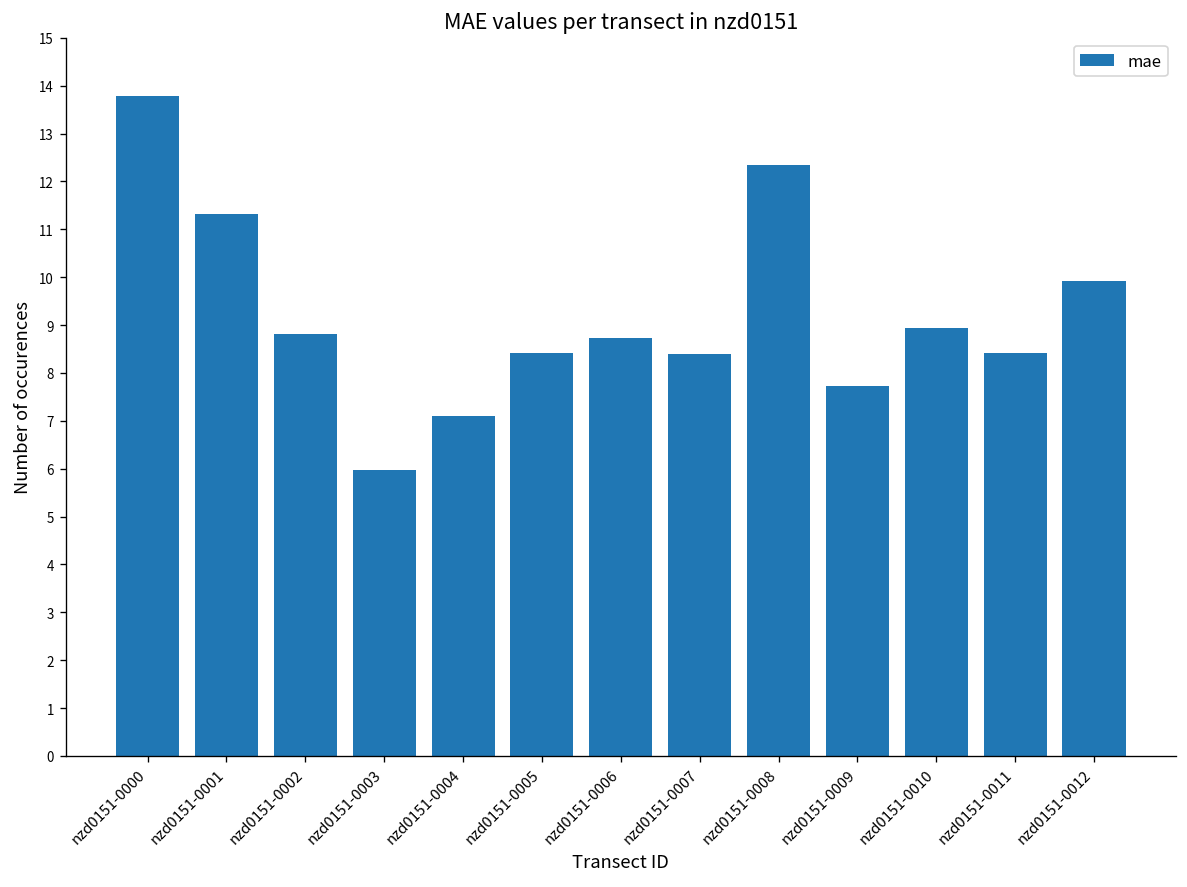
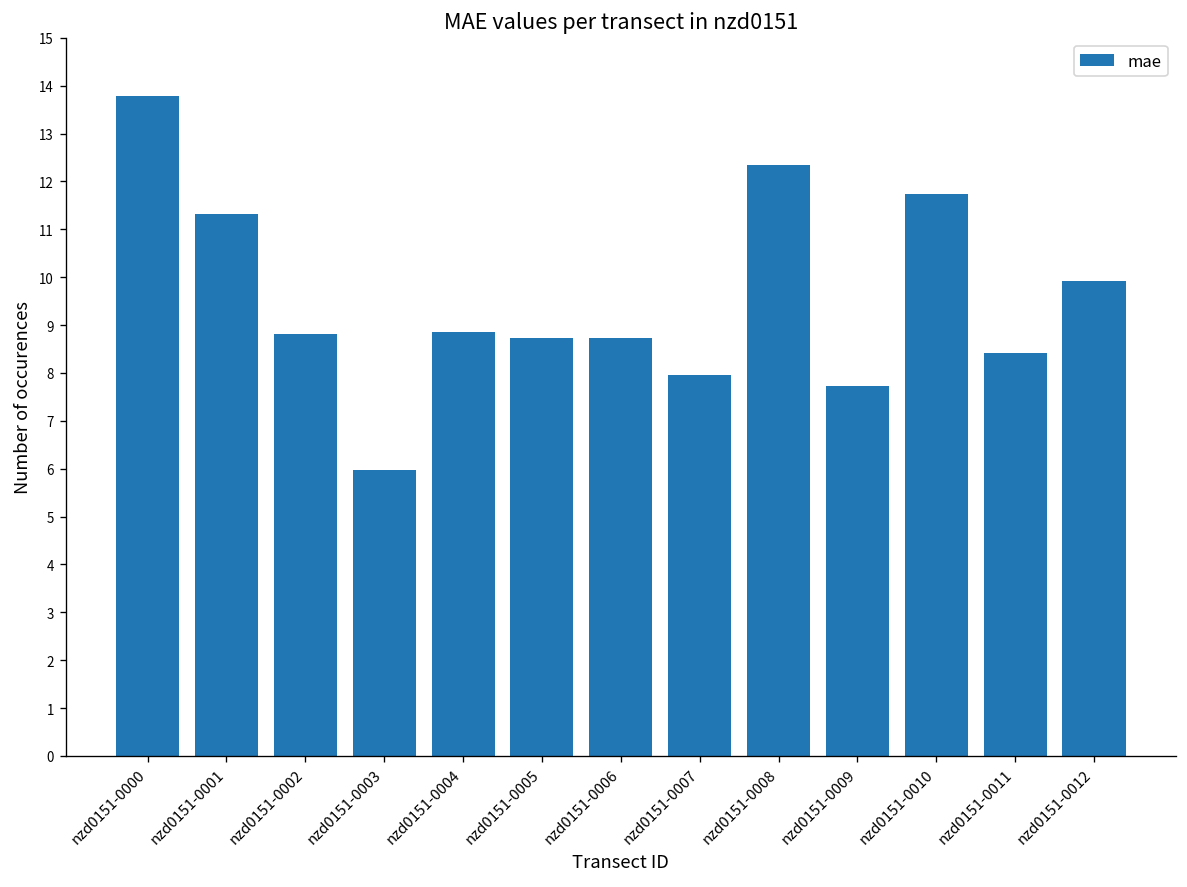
nzd0151-0004: 7.1 -> 8.9
nzd0151-0005: 8.4 -> 8.7
nzd0151-0007: 8.4 -> 8.0
nzd0151-0010: 8.9 -> 11.7
